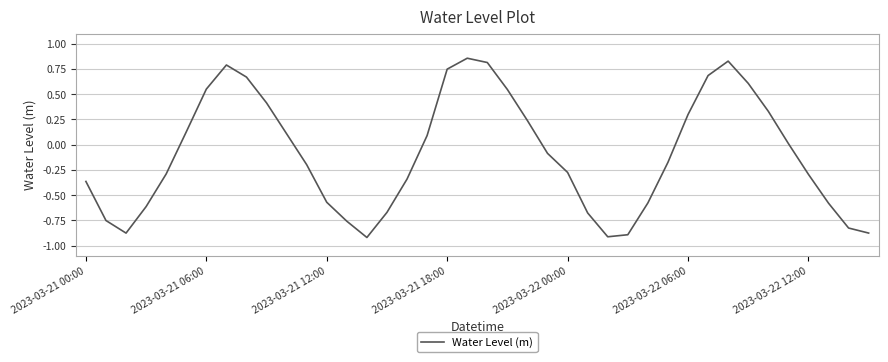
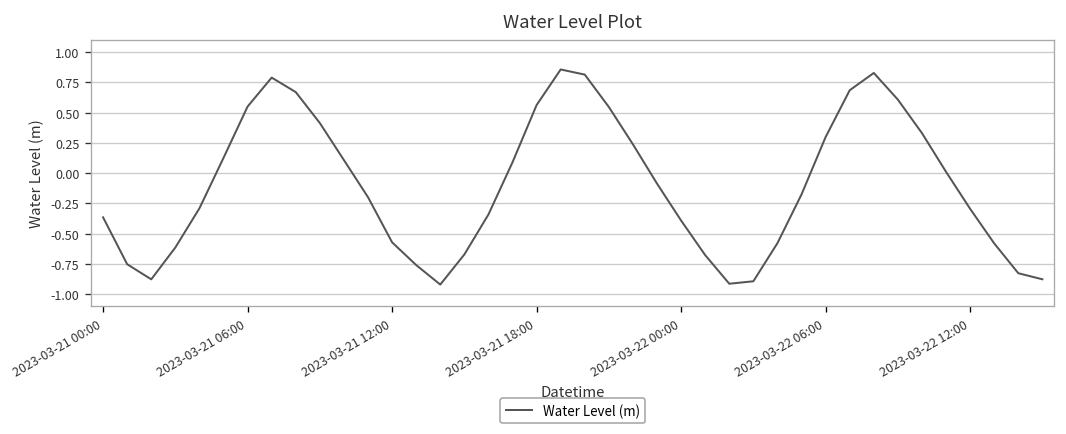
2023-03-21 18:00: 0.75 -> 0.56
2023-03-22 00:00: -0.28 -> -0.39
